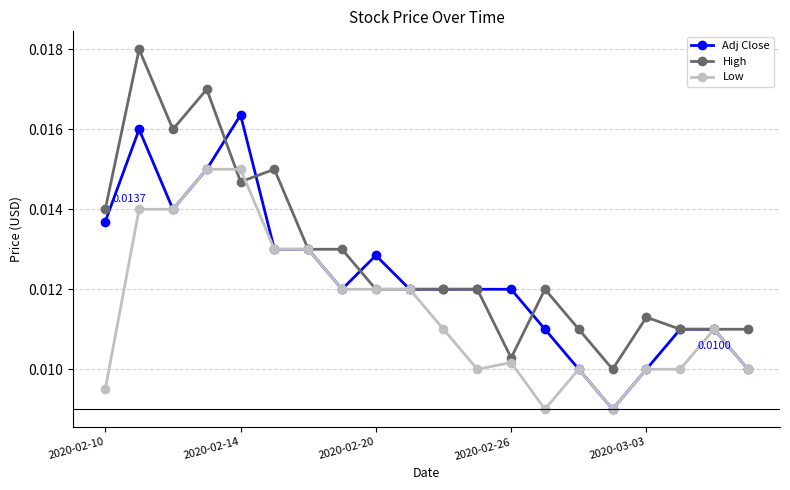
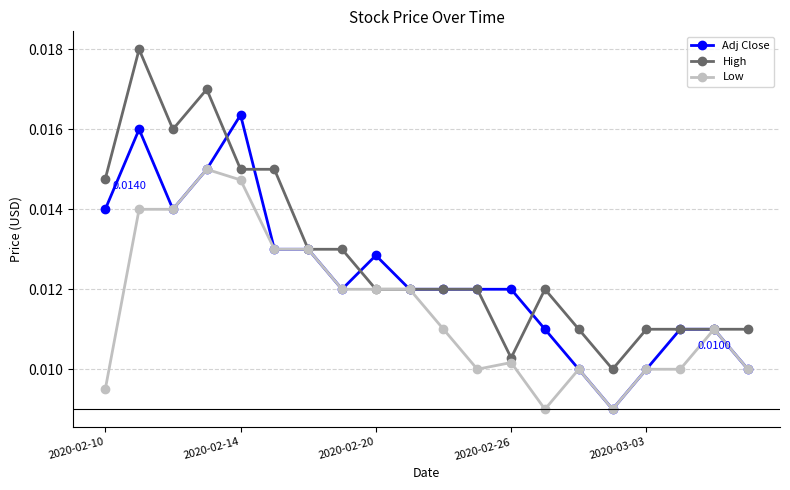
Adj Close, 2020-02-10: 0.0137 -> 0.0140
High, 2020-02-10: 0.0140 -> 0.0148
High, 2020-02-14: 0.0147 -> 0.0150
Low, 2020-02-14: 0.0150 -> 0.0147
High, 2020-03-03: 0.0113 -> 0.0110
